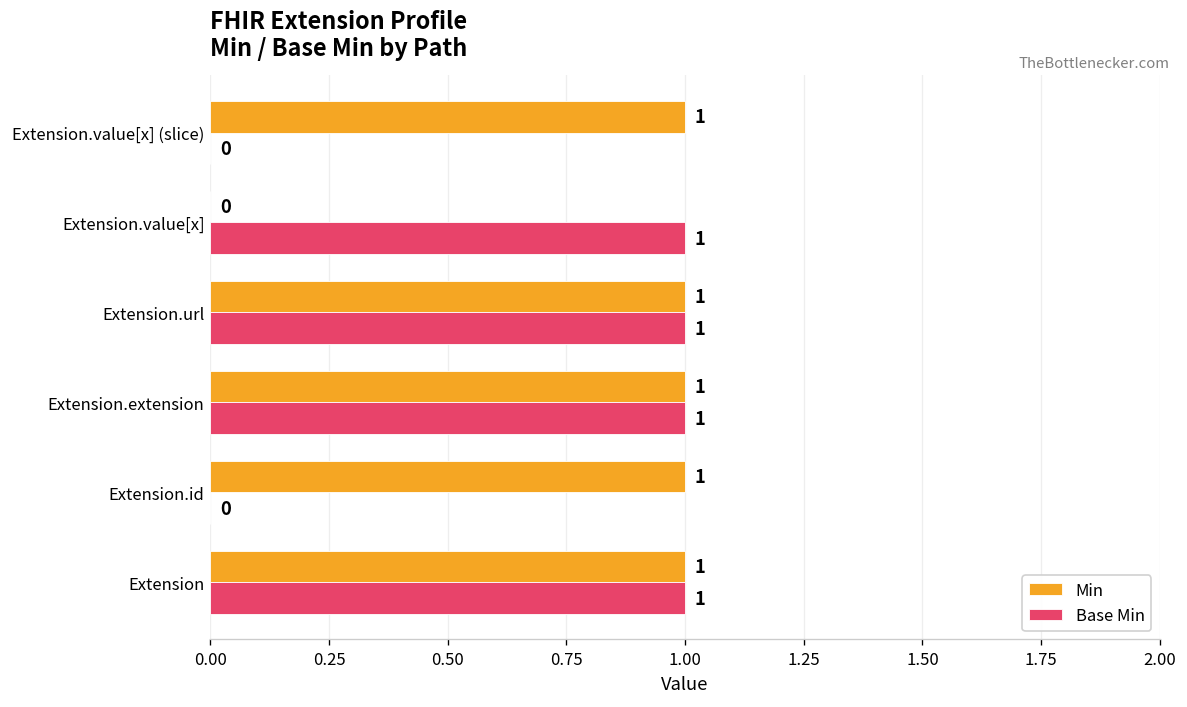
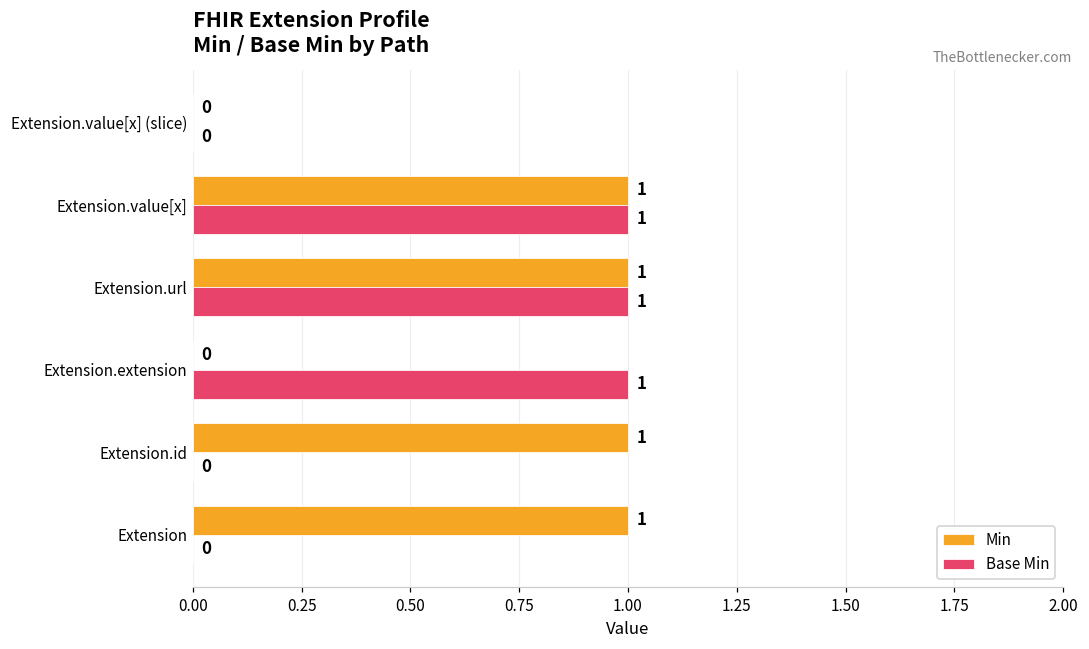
Min, Extension.value[x] (slice): 1 -> 0
Min, Extension.value[x]: 0 -> 1
Min, Extension.extension: 1 -> 0
Base Min, Extension: 1 -> 0
